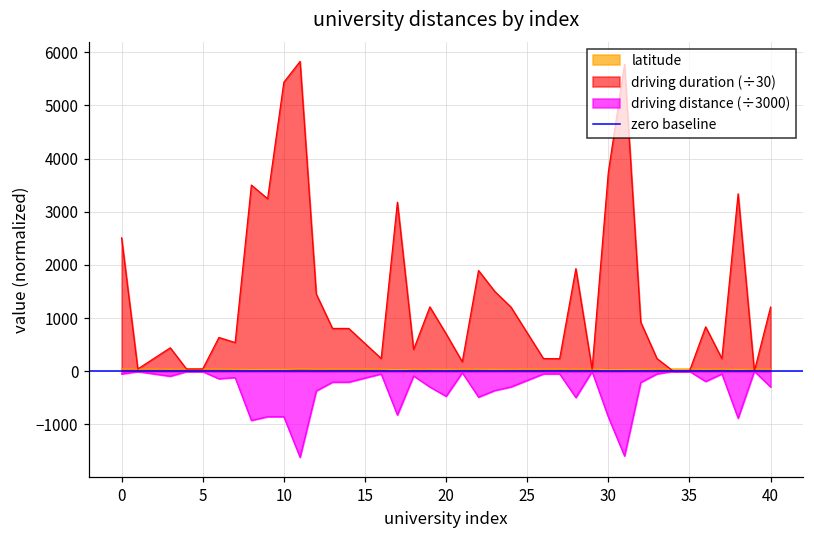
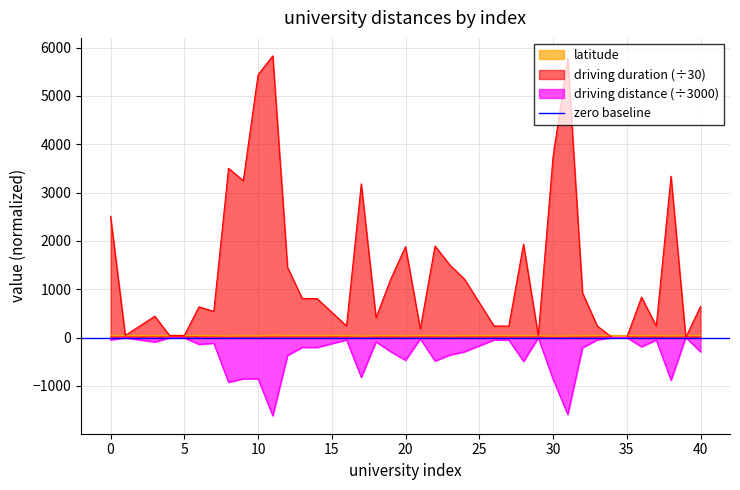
driving duration (÷30), 20: 700 -> 1900
driving duration (÷30), 40: 1200 -> 600
